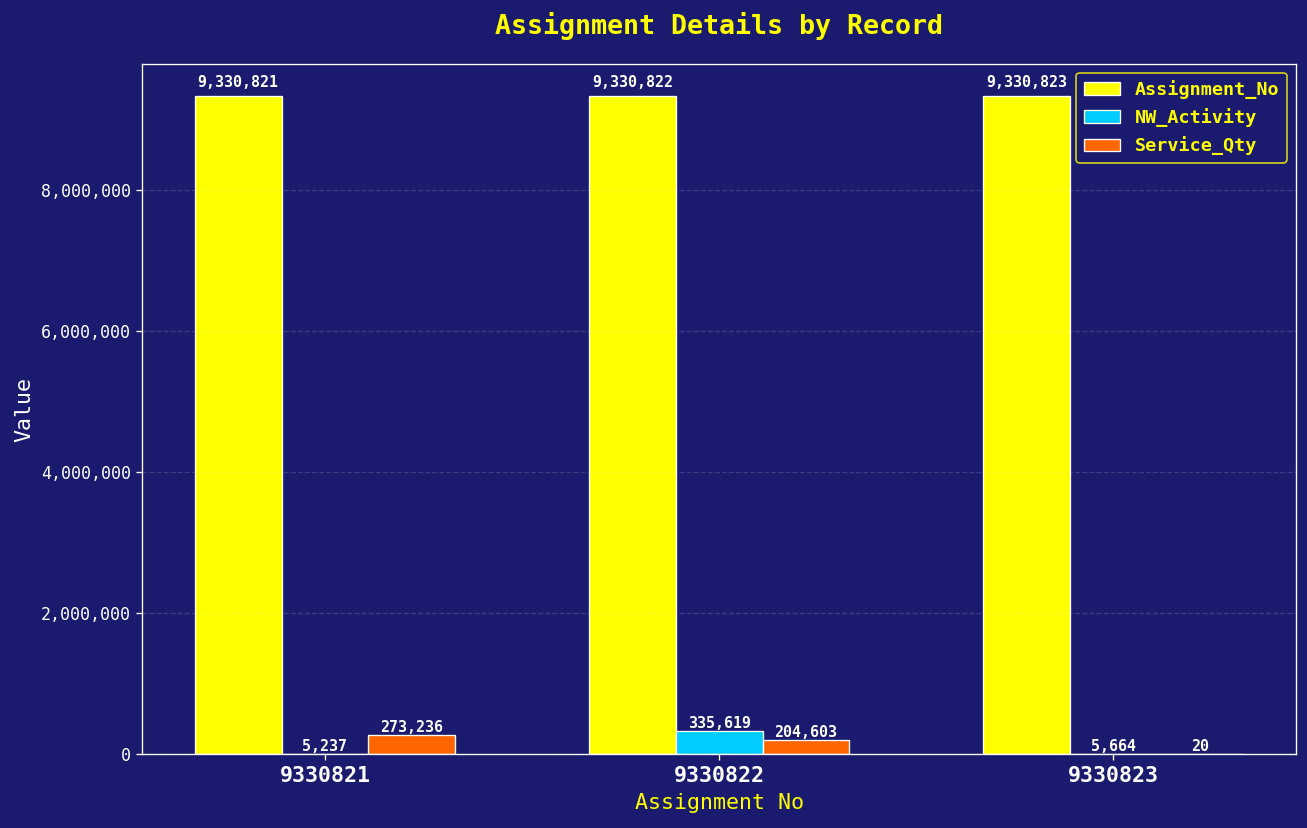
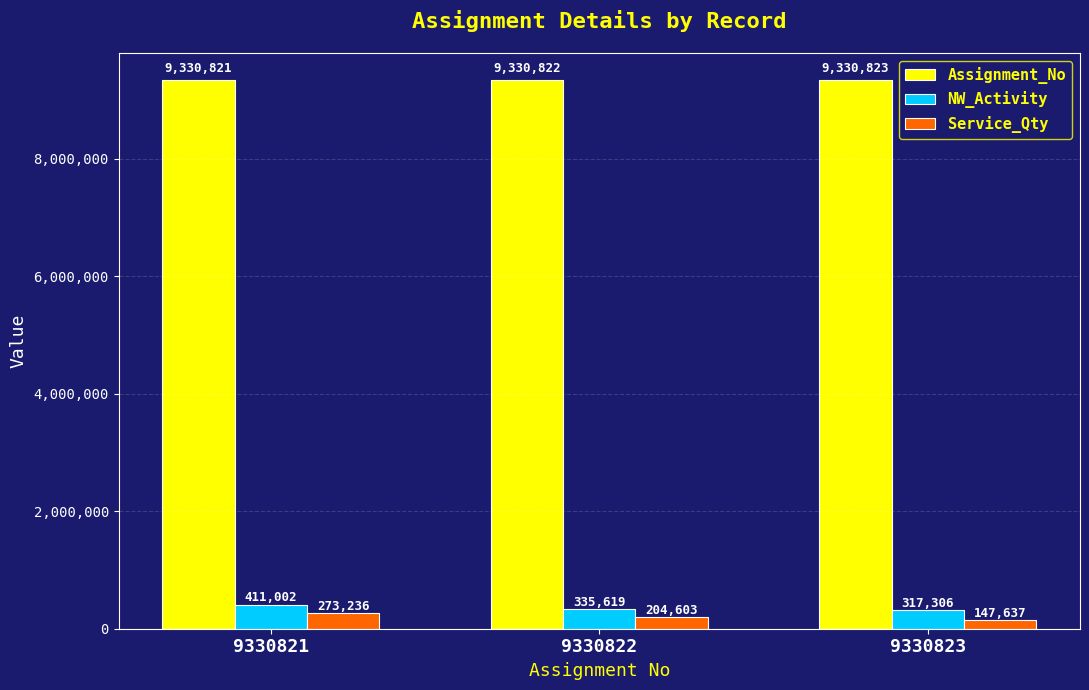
NW_Activity, 9330821: 5,237 -> 411,002
NW_Activity, 9330823: 5,664 -> 317,306
Service_Qty, 9330823: 20 -> 147,637
